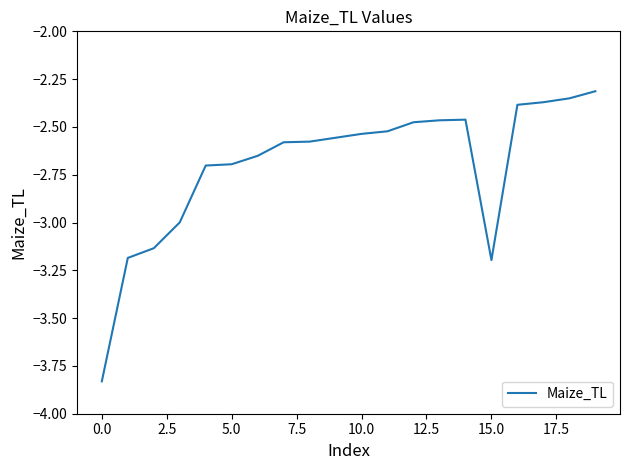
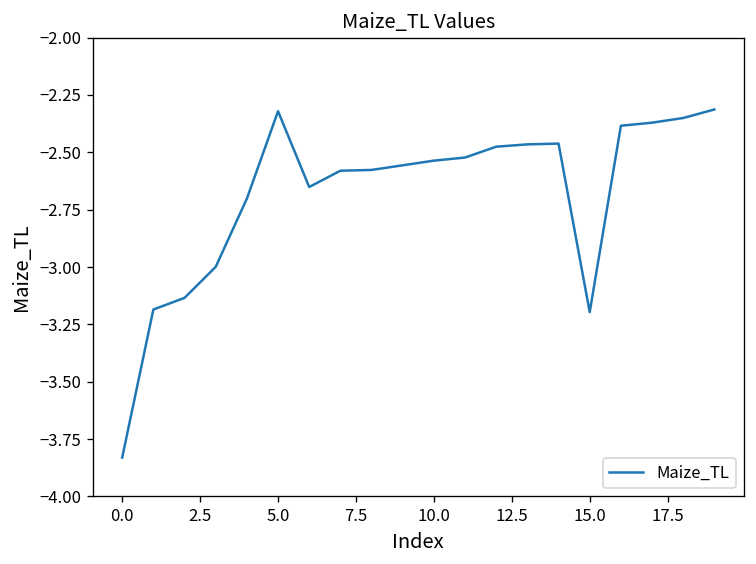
5.0: -2.70 -> -2.32
